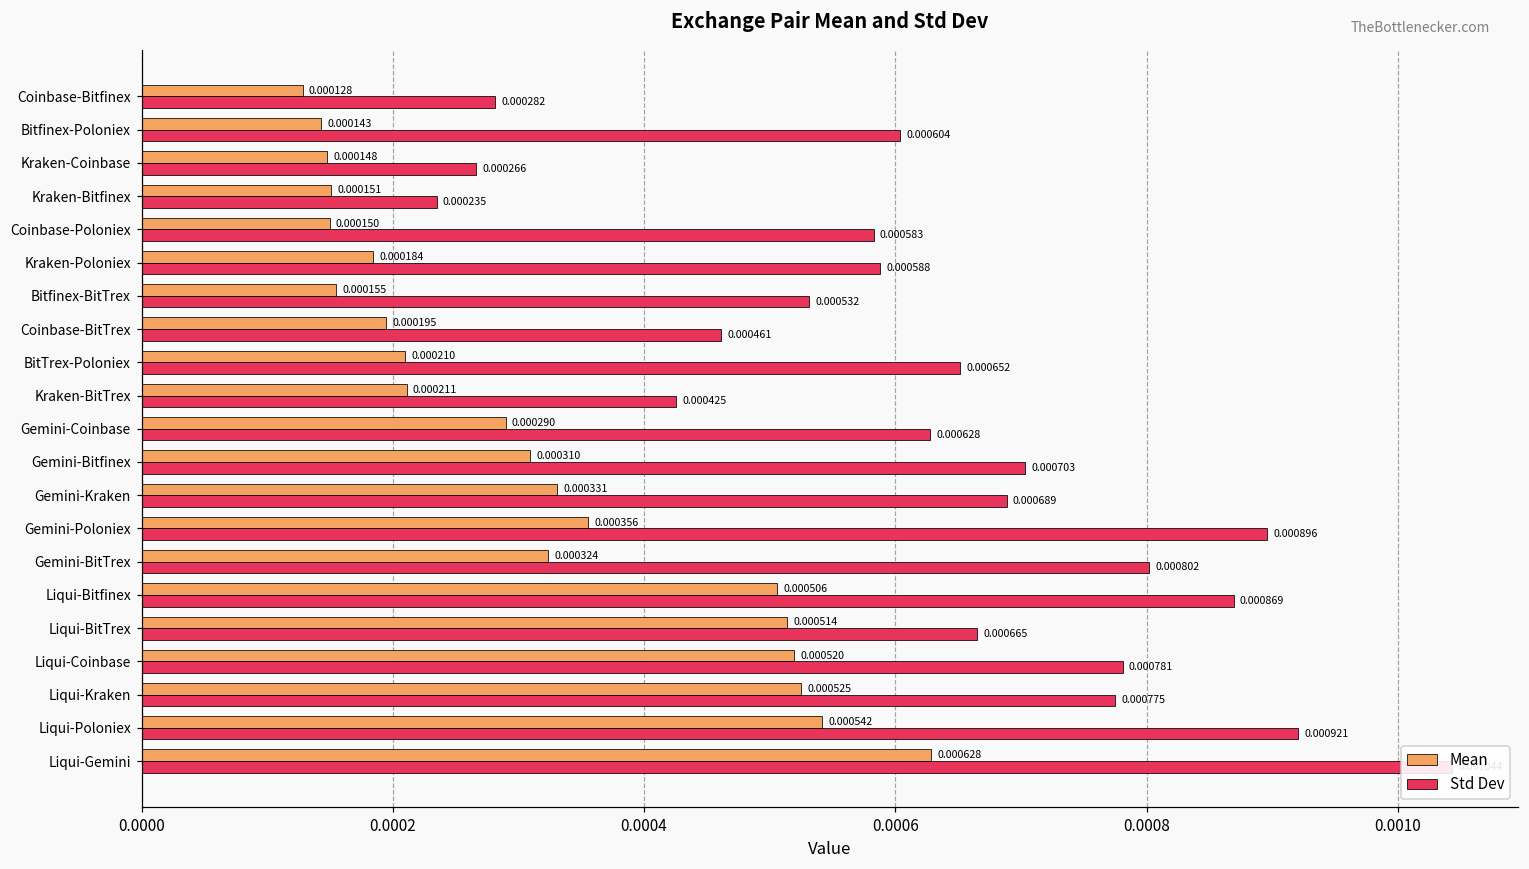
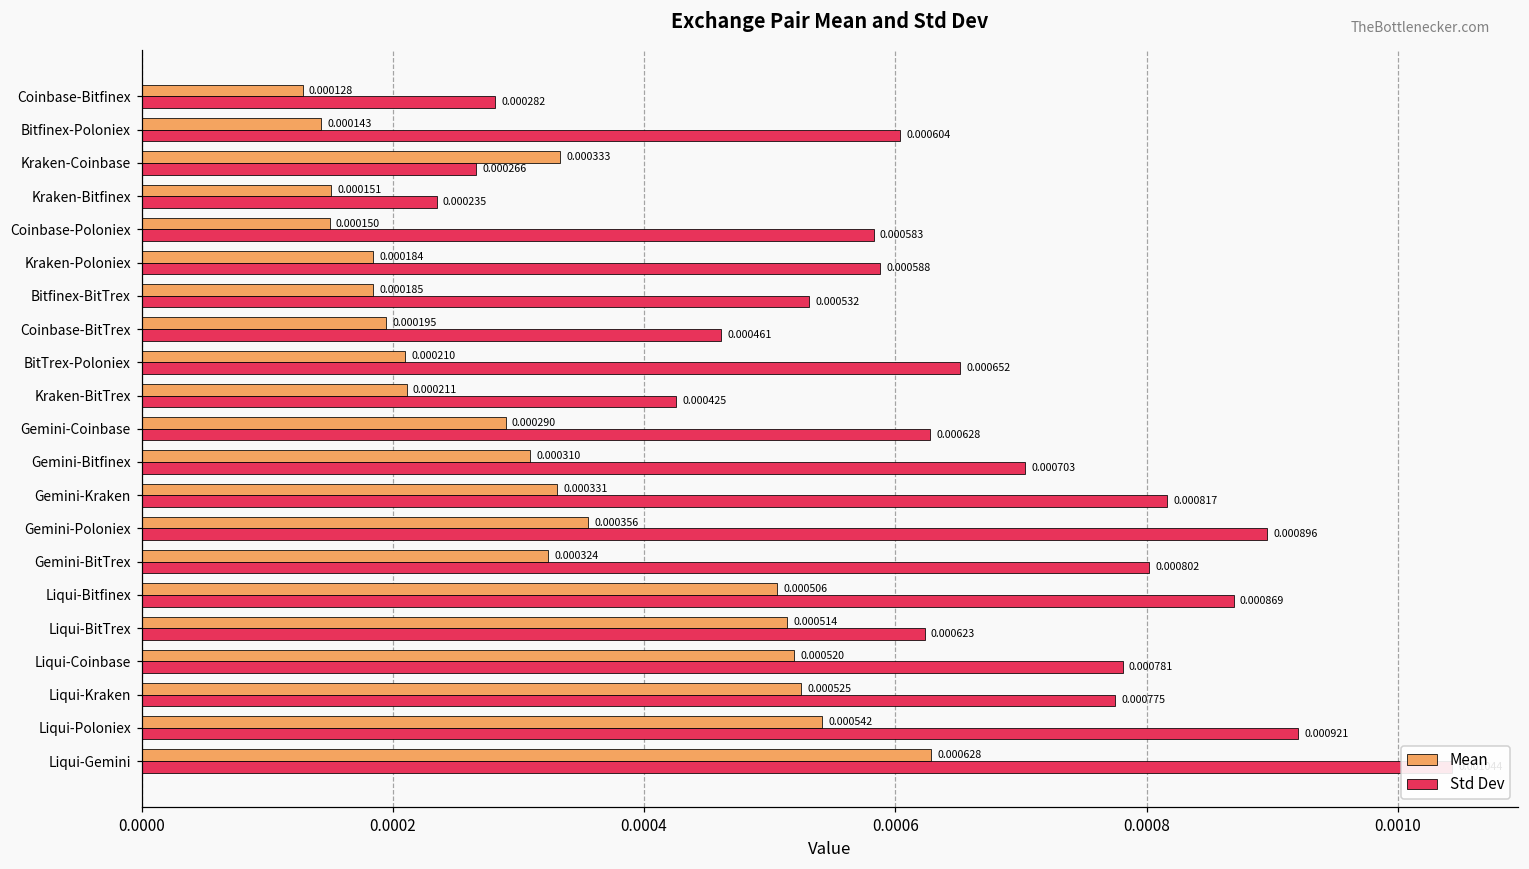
Mean, Kraken-Coinbase: 0.000148 -> 0.000333
Mean, Bitfinex-BitTrex: 0.000155 -> 0.000185
Std Dev, Gemini-Kraken: 0.000689 -> 0.000817
Std Dev, Liqui-BitTrex: 0.000665 -> 0.000623
